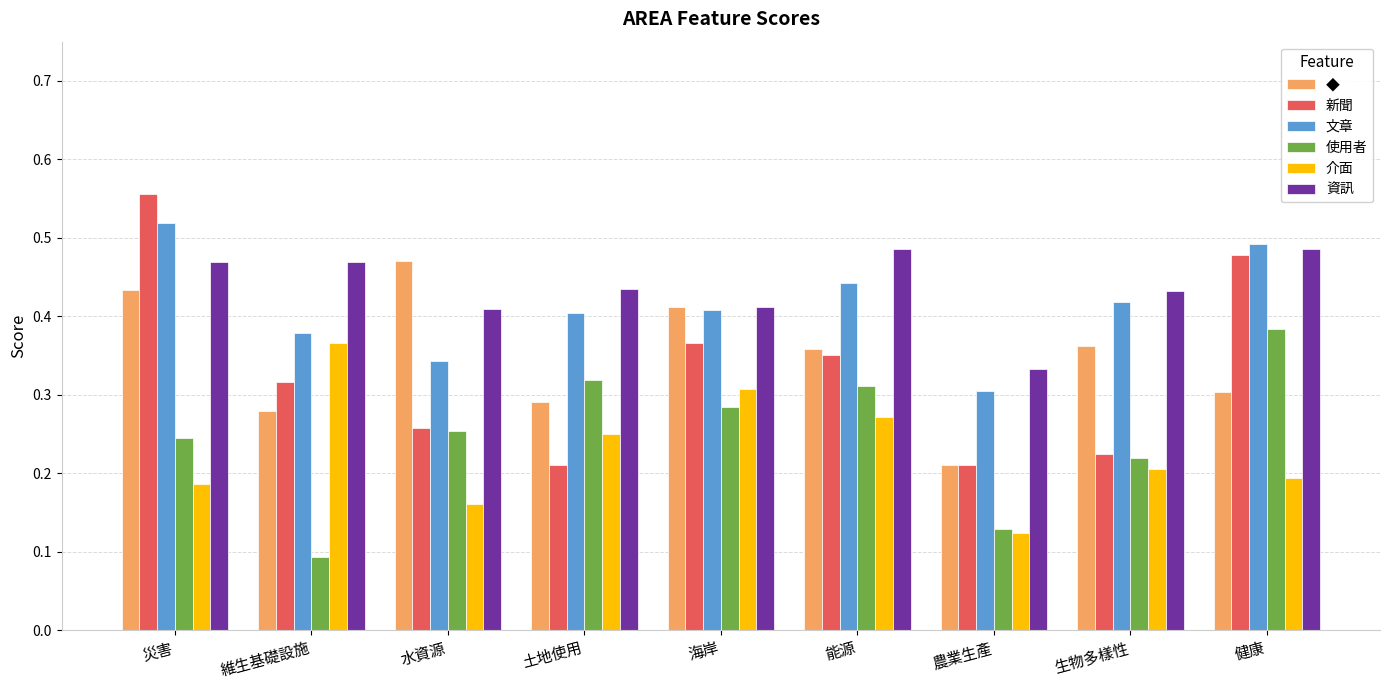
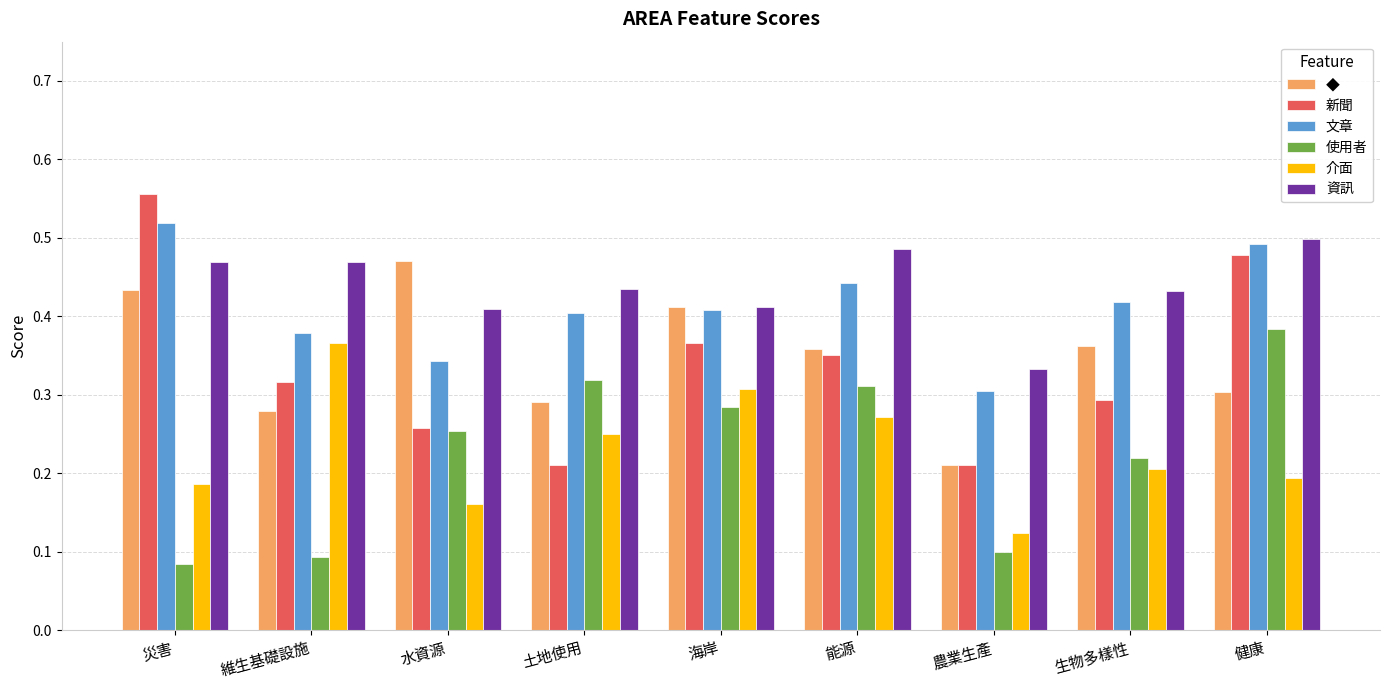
使用者, 災害: 0.25 -> 0.08
使用者, 農業生產: 0.13 -> 0.10
新聞, 生物多樣性: 0.22 -> 0.29
資訊, 健康: 0.49 -> 0.50
